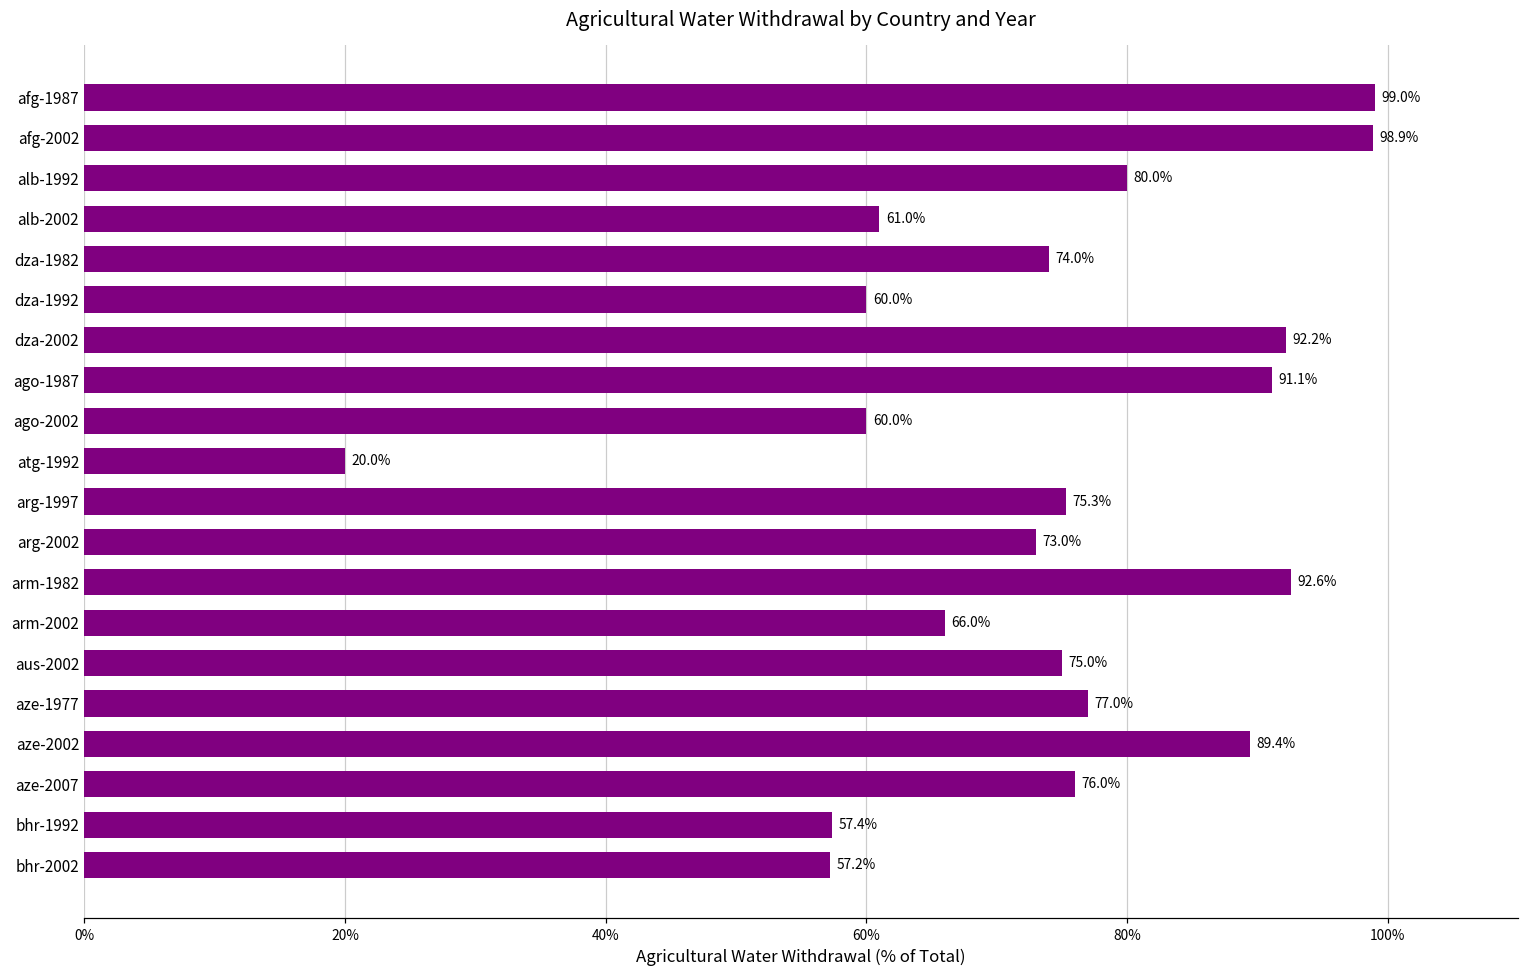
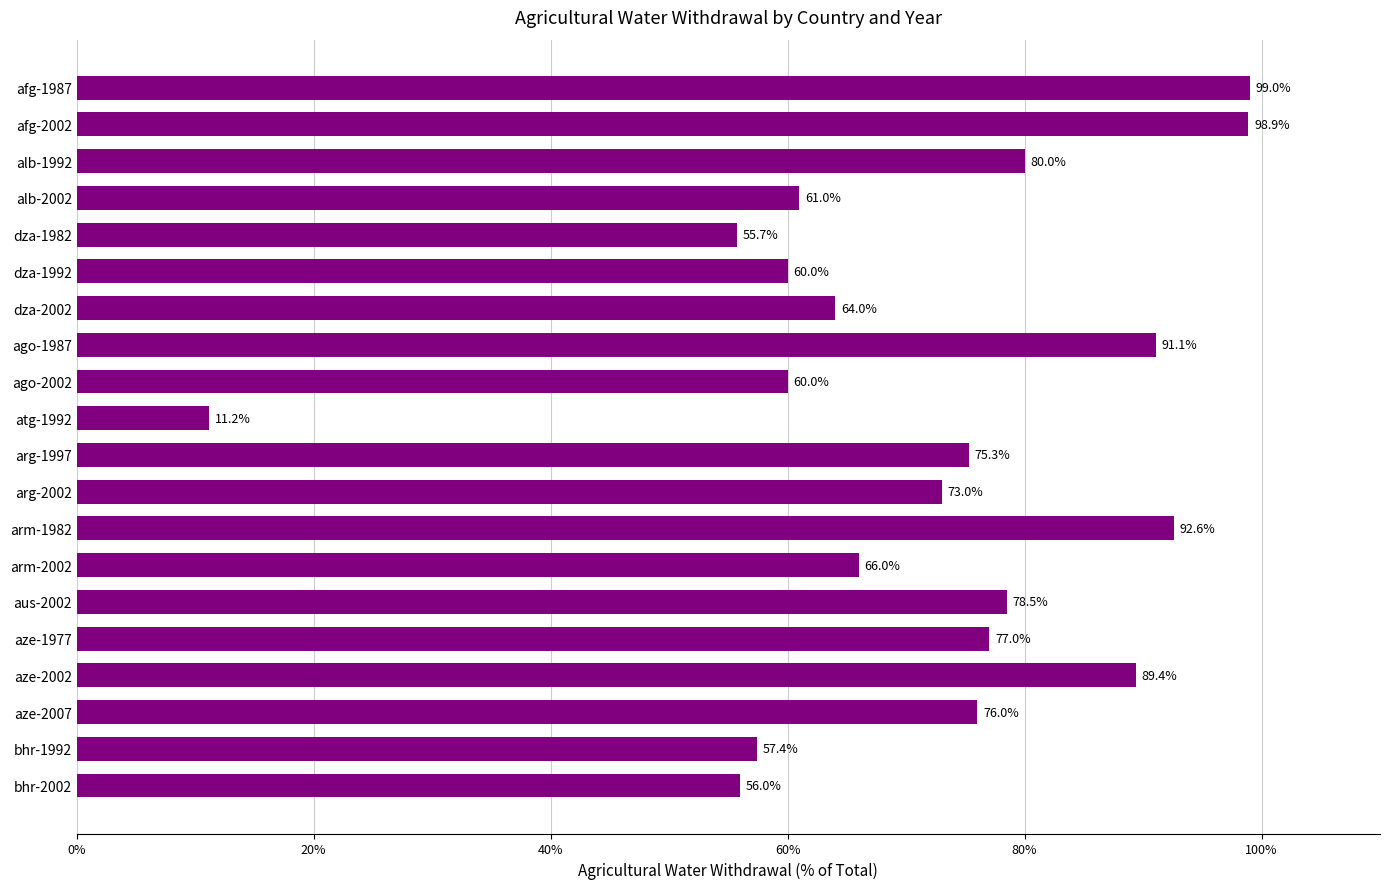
dza-1982: 74.0% -> 55.7%
dza-2002: 92.2% -> 64.0%
atg-1992: 20.0% -> 11.2%
aus-2002: 75.0% -> 78.5%
bhr-2002: 57.2% -> 56.0%
